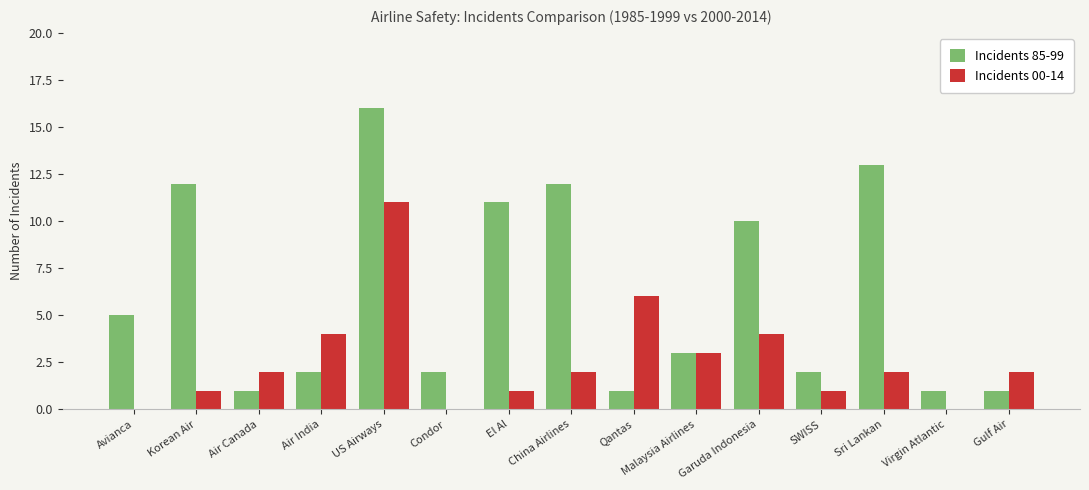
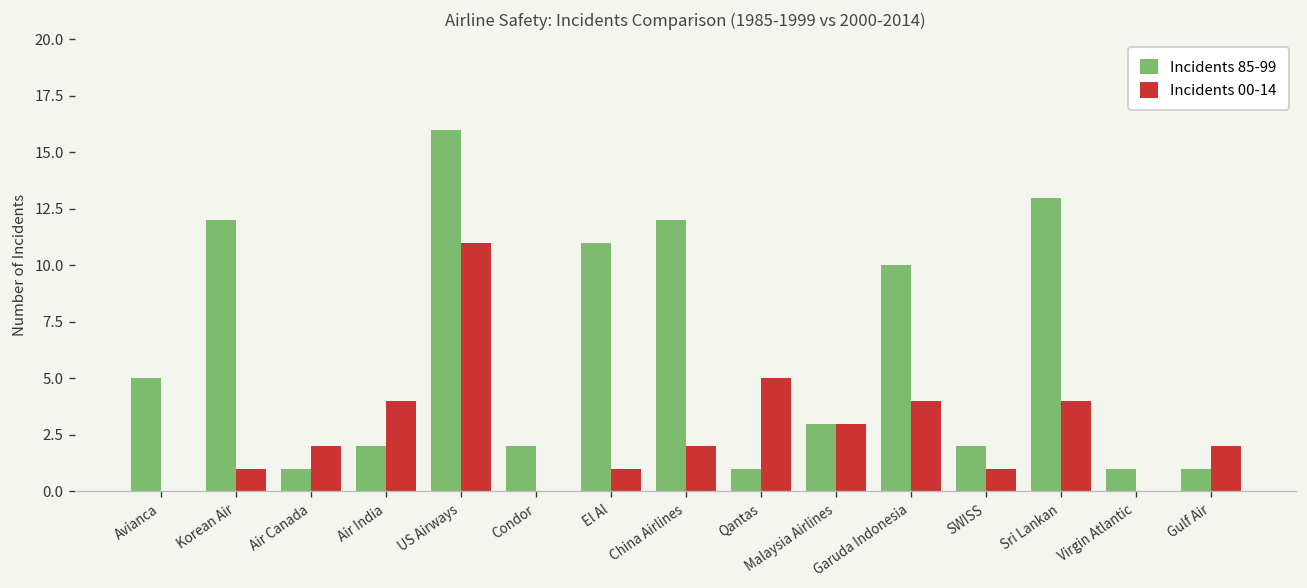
Incidents 00-14, Qantas: 6 -> 5
Incidents 00-14, Sri Lankan: 2 -> 4
